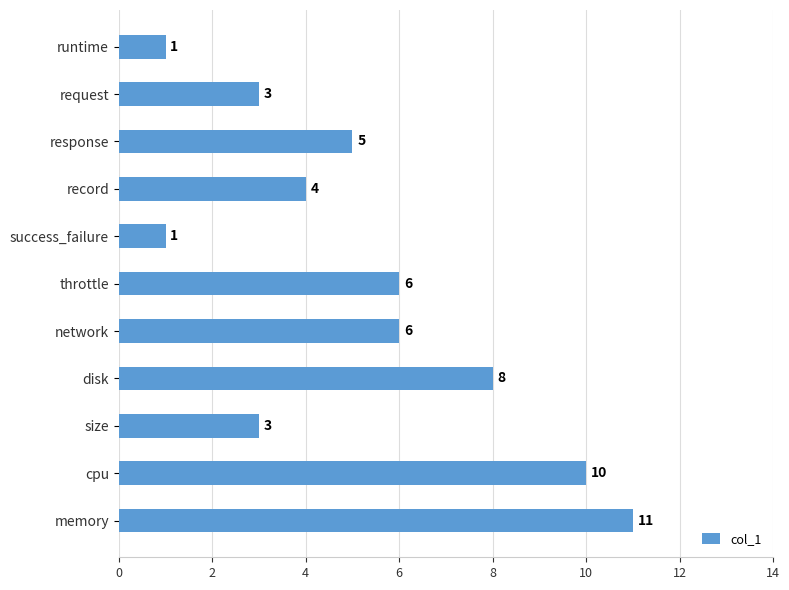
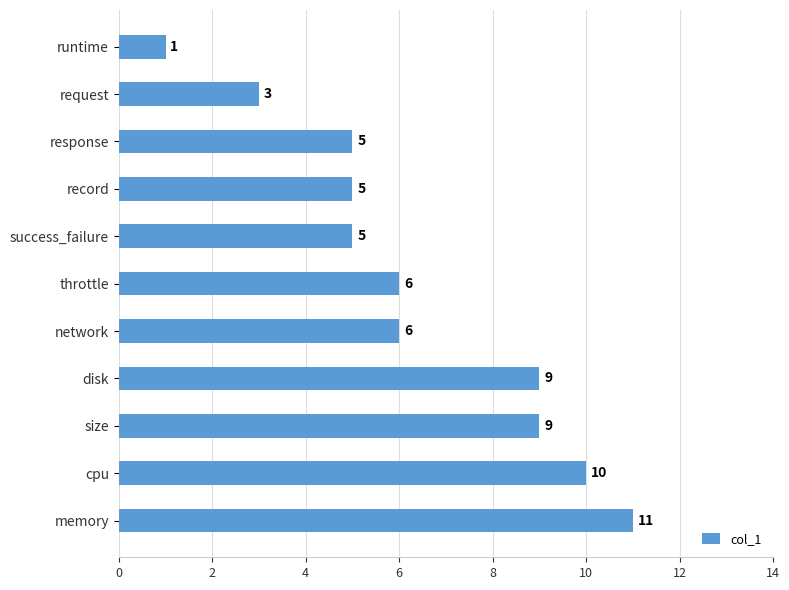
record: 4 -> 5
success_failure: 1 -> 5
disk: 8 -> 9
size: 3 -> 9
